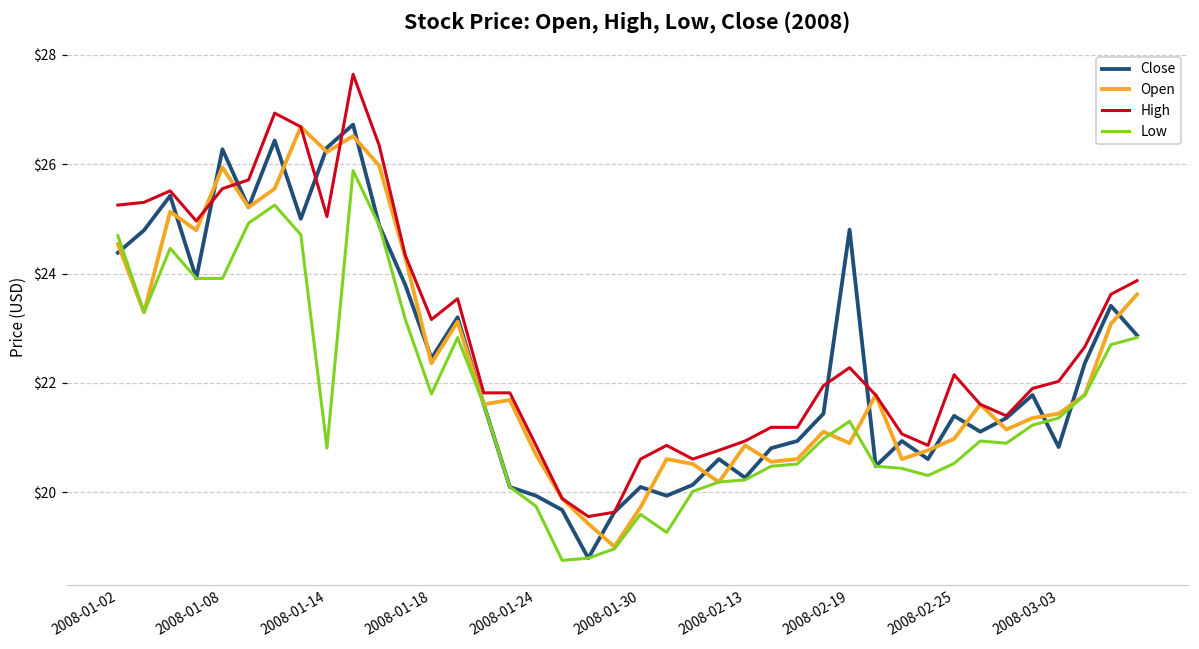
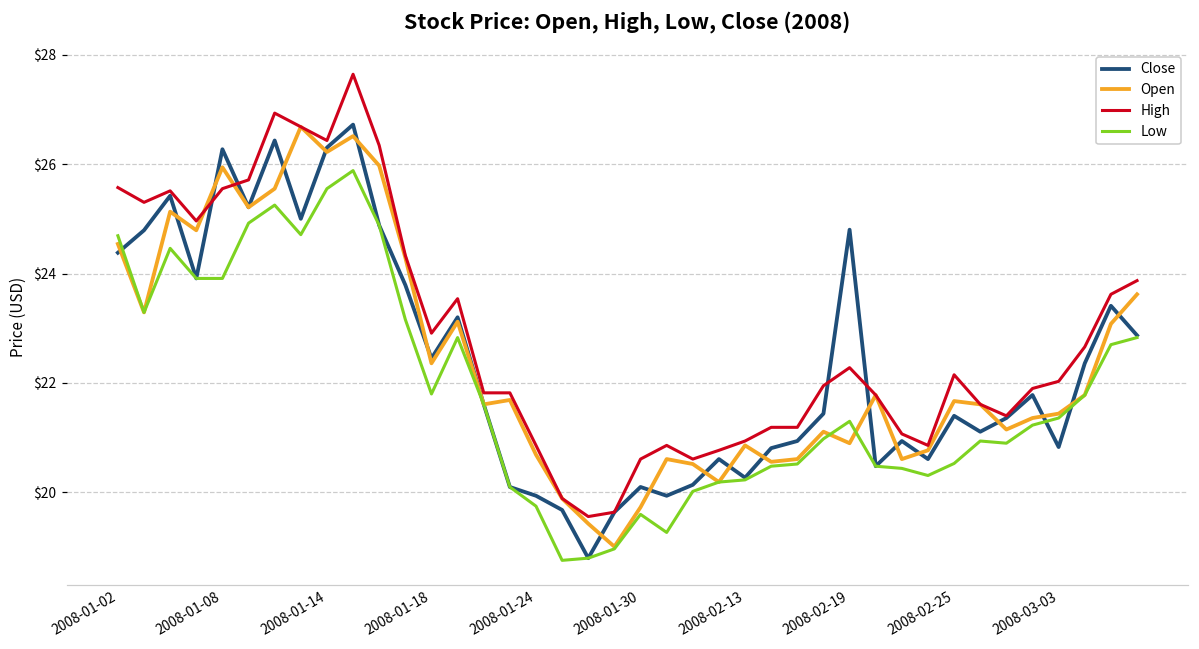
High, 2008-01-02: $25.3 -> $25.6
High, 2008-01-14: $25.0 -> $26.4
Low, 2008-01-14: $20.8 -> $25.6
High, 2008-01-18: $23.2 -> $22.9
Open, 2008-02-25: $21.0 -> $21.7
